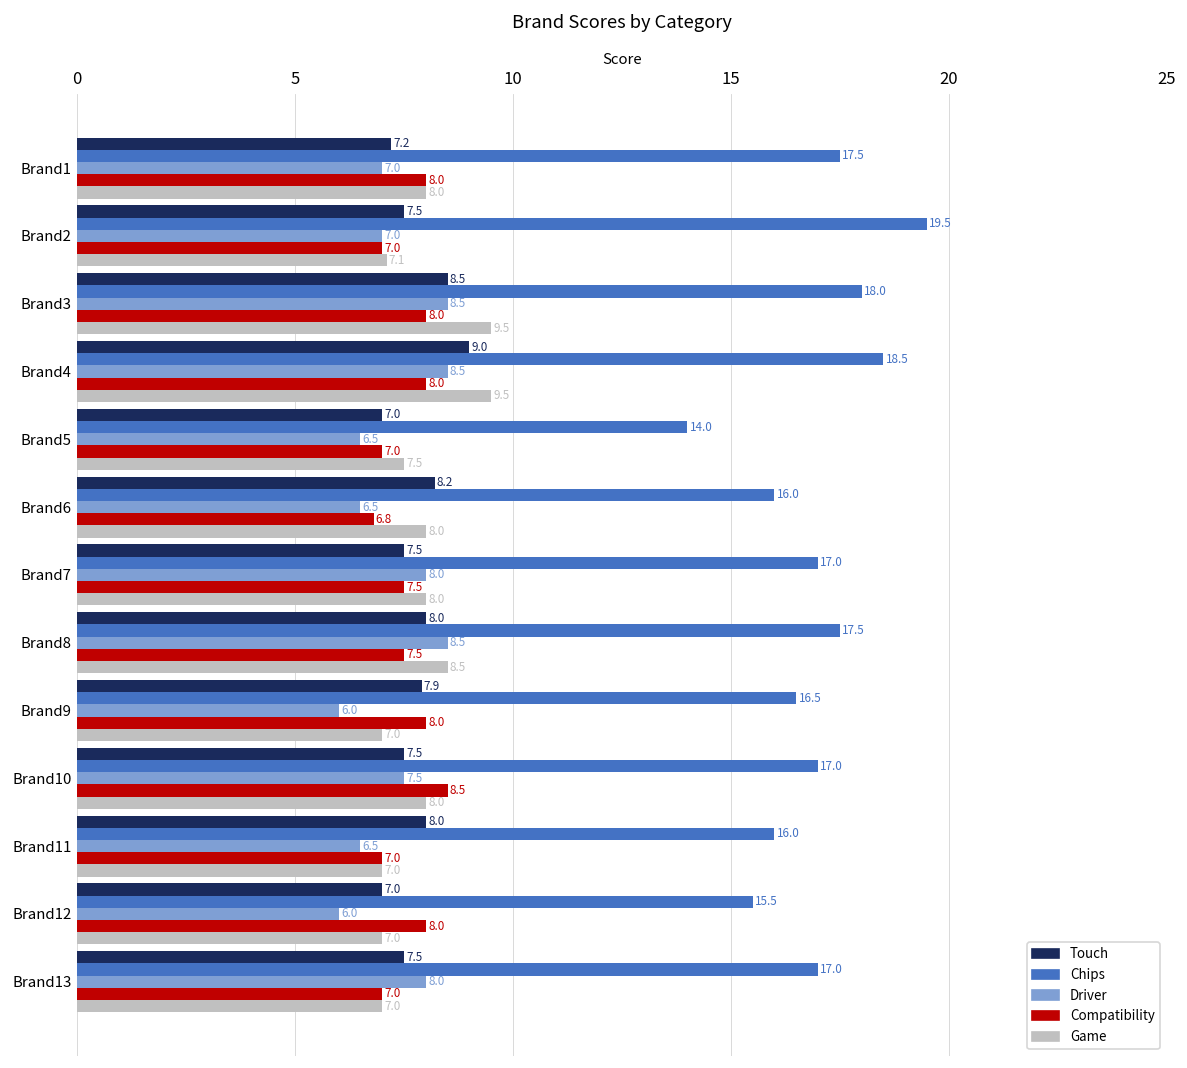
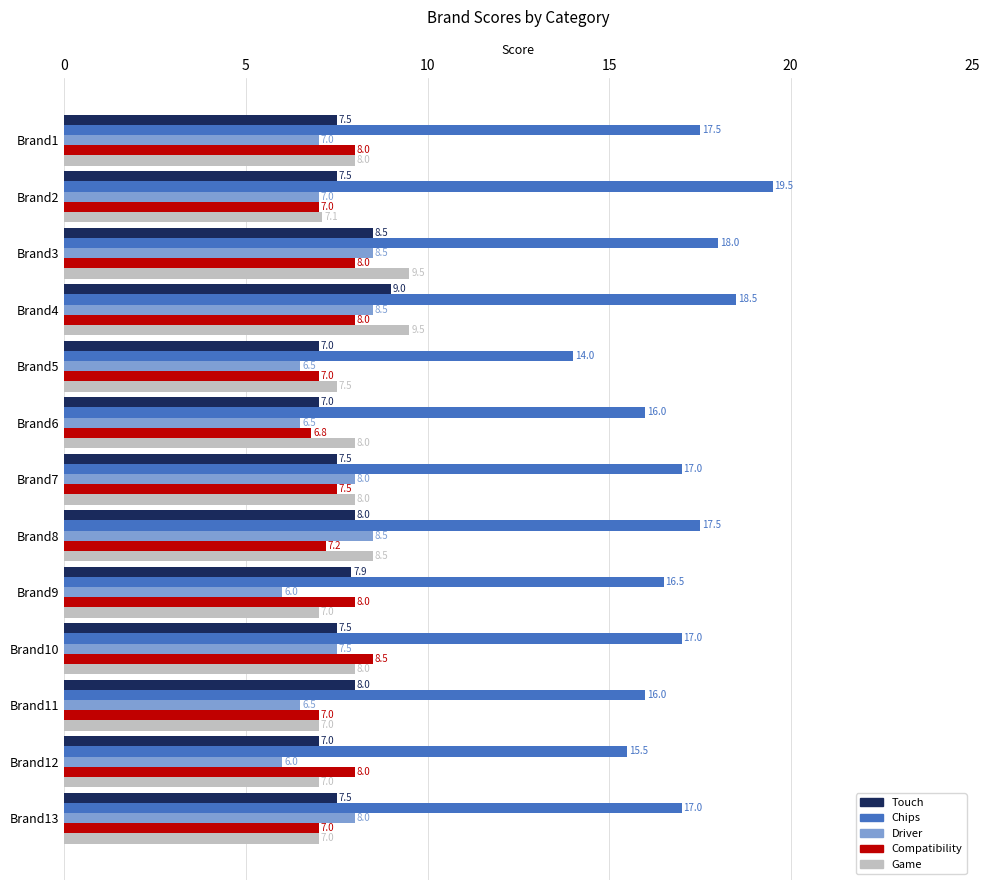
Touch, Brand1: 7.2 -> 7.5
Touch, Brand6: 8.2 -> 7.0
Compatibility, Brand8: 7.5 -> 7.2
